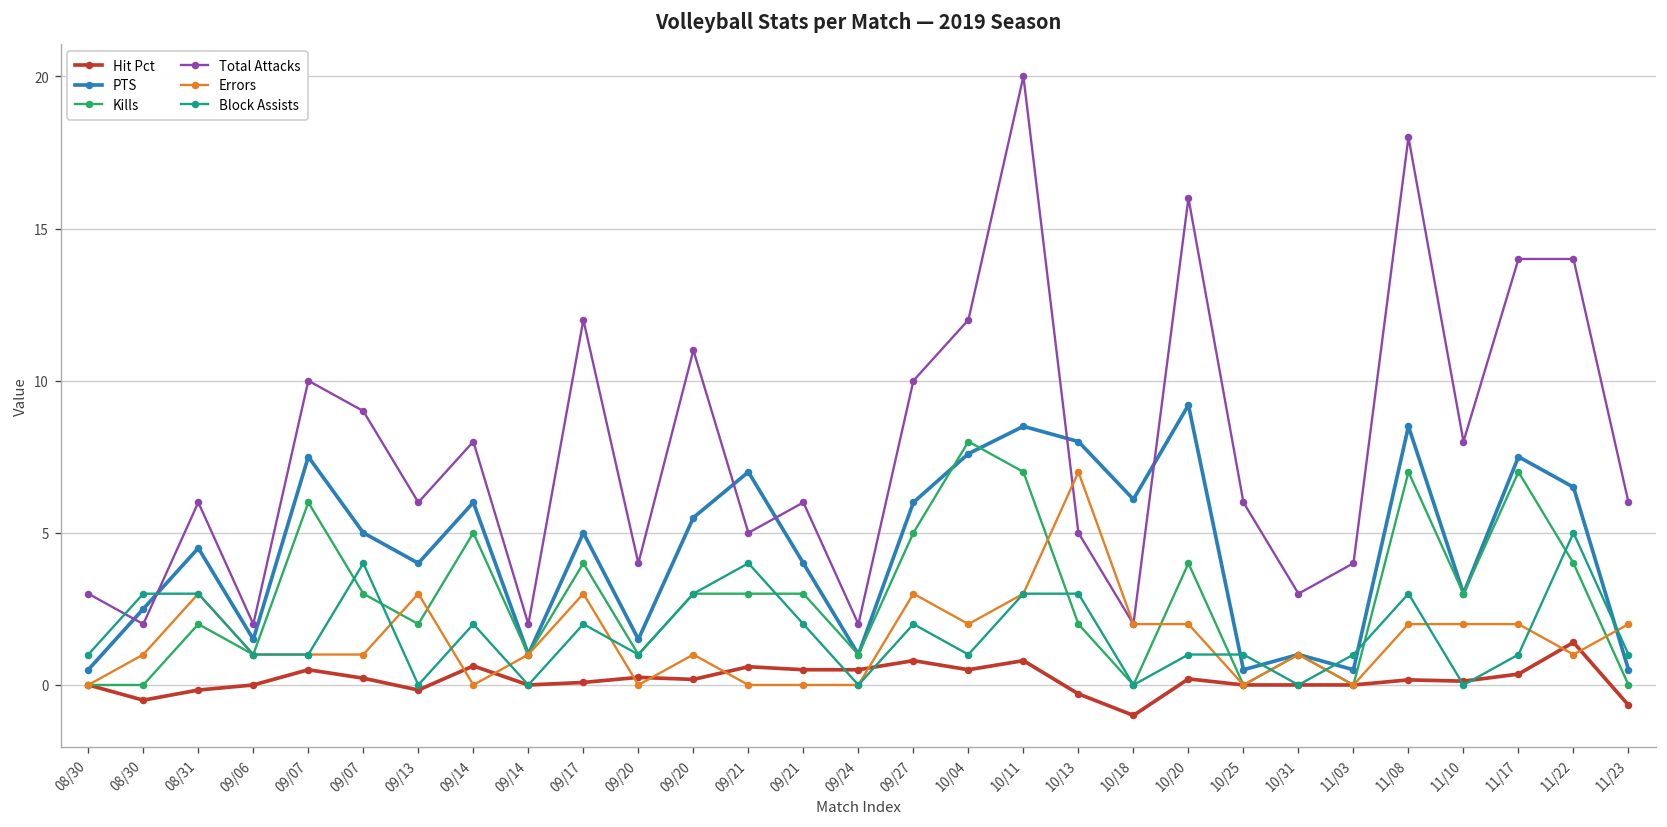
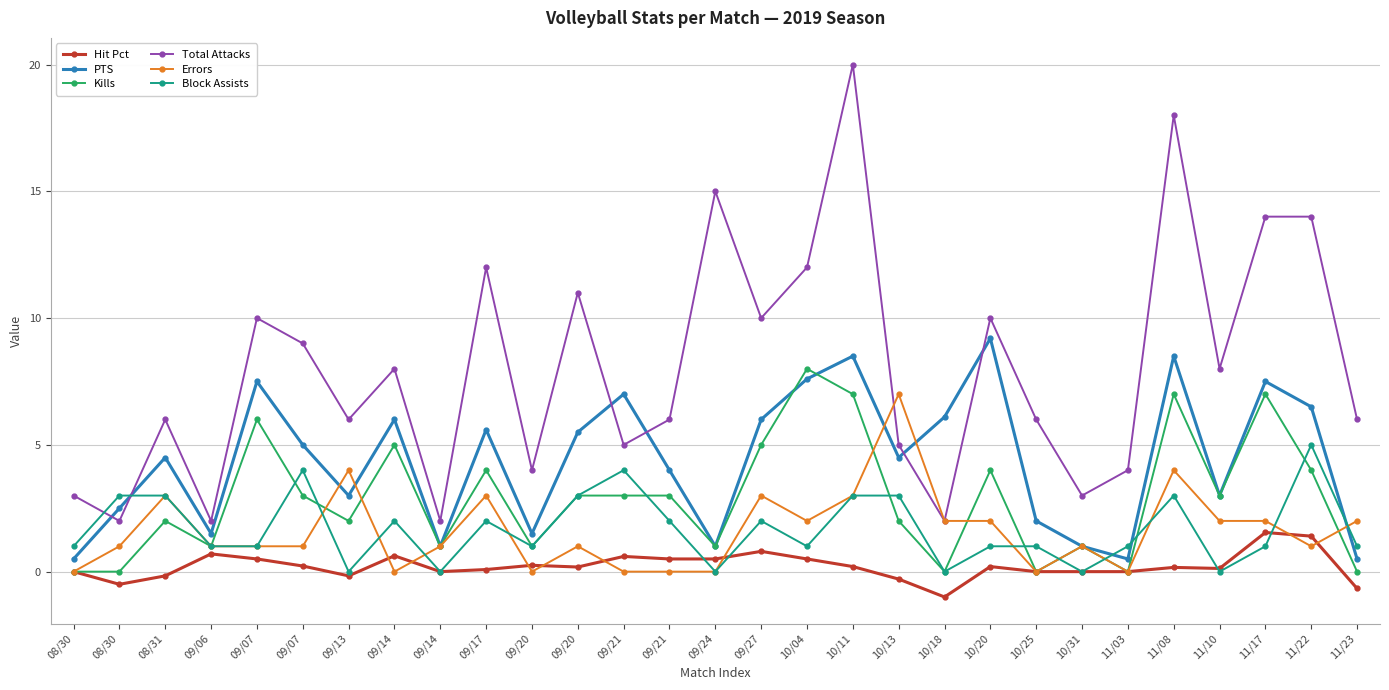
Hit Pct, 09/06: 0.0 -> 0.7
PTS, 09/13: 4 -> 3
Errors, 09/13: 3 -> 4
PTS, 09/17: 5.0 -> 5.6
Total Attacks, 09/24: 2 -> 15
Hit Pct, 10/11: 0.8 -> 0.2
PTS, 10/13: 8.0 -> 4.5
Total Attacks, 10/20: 16 -> 10
PTS, 10/25: 0.5 -> 2.0
Errors, 11/08: 2 -> 4
Hit Pct, 11/17: 0.4 -> 1.5
